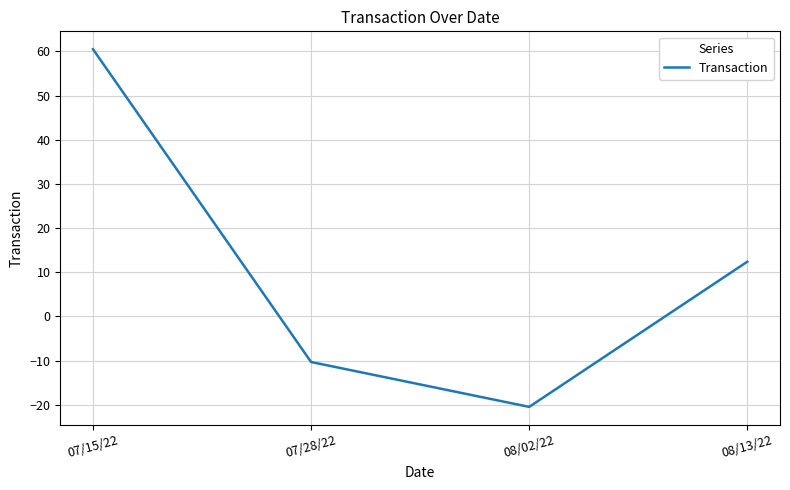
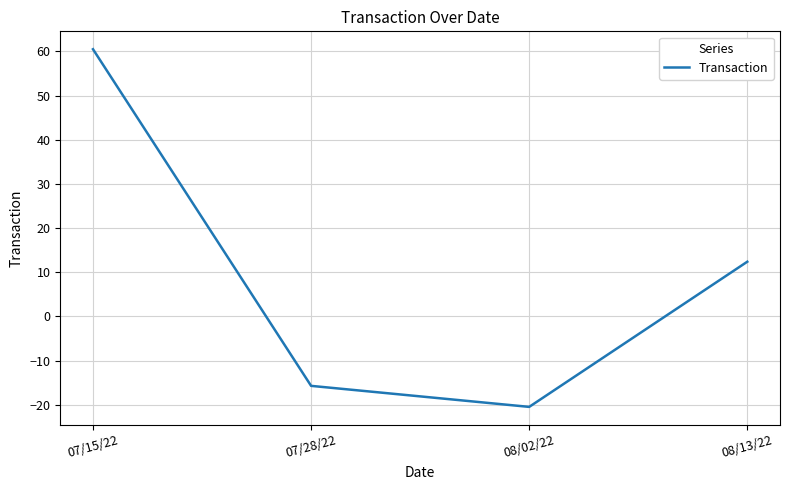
07/28/22: -10 -> -16
